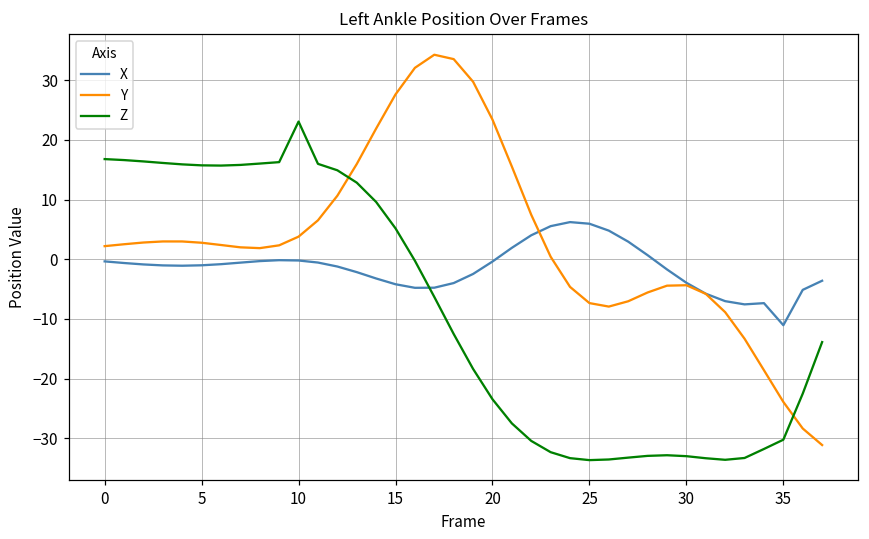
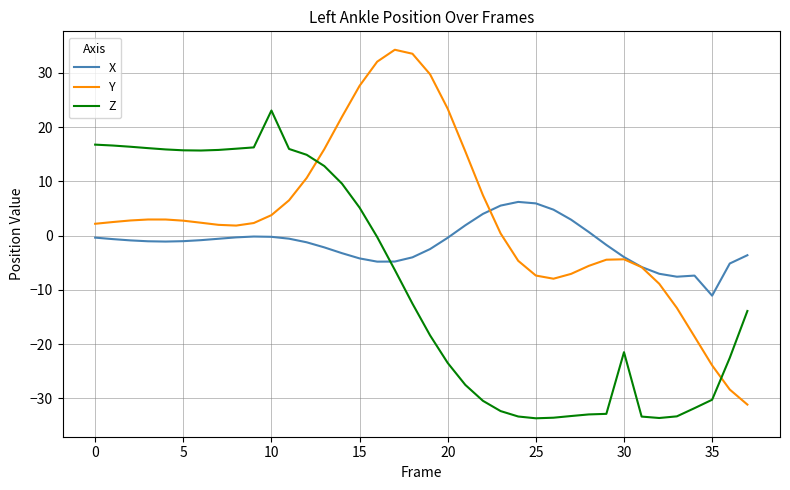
Z, 30: -33 -> -21
